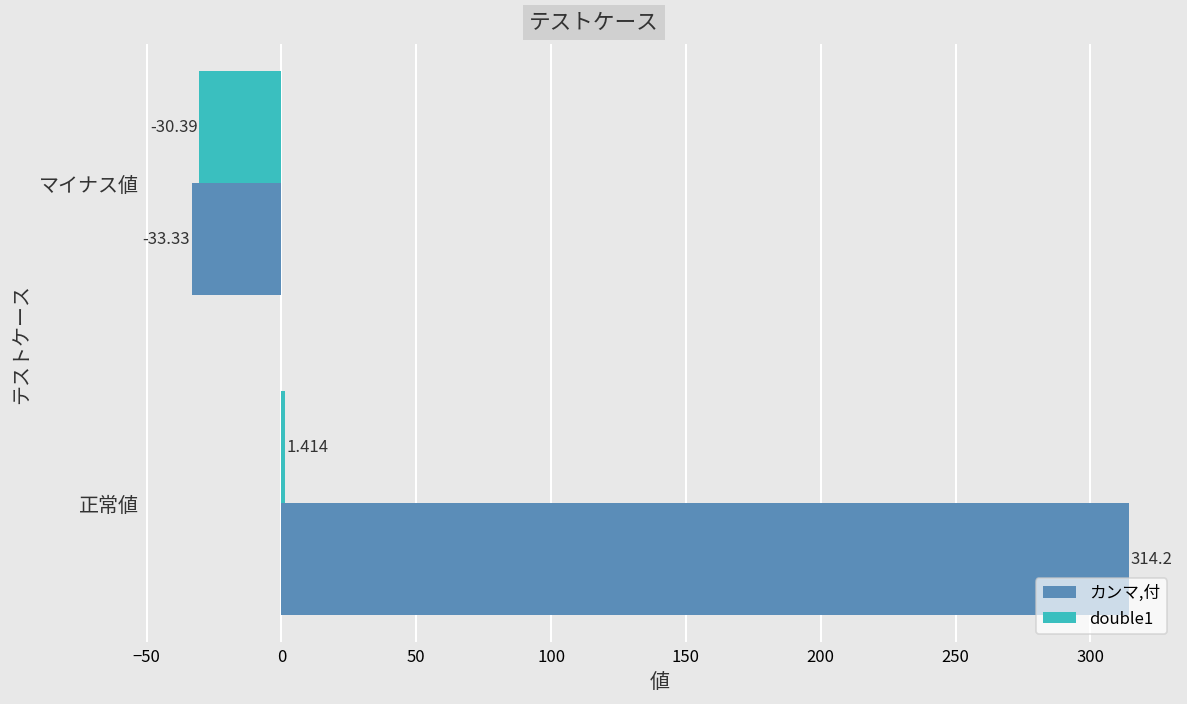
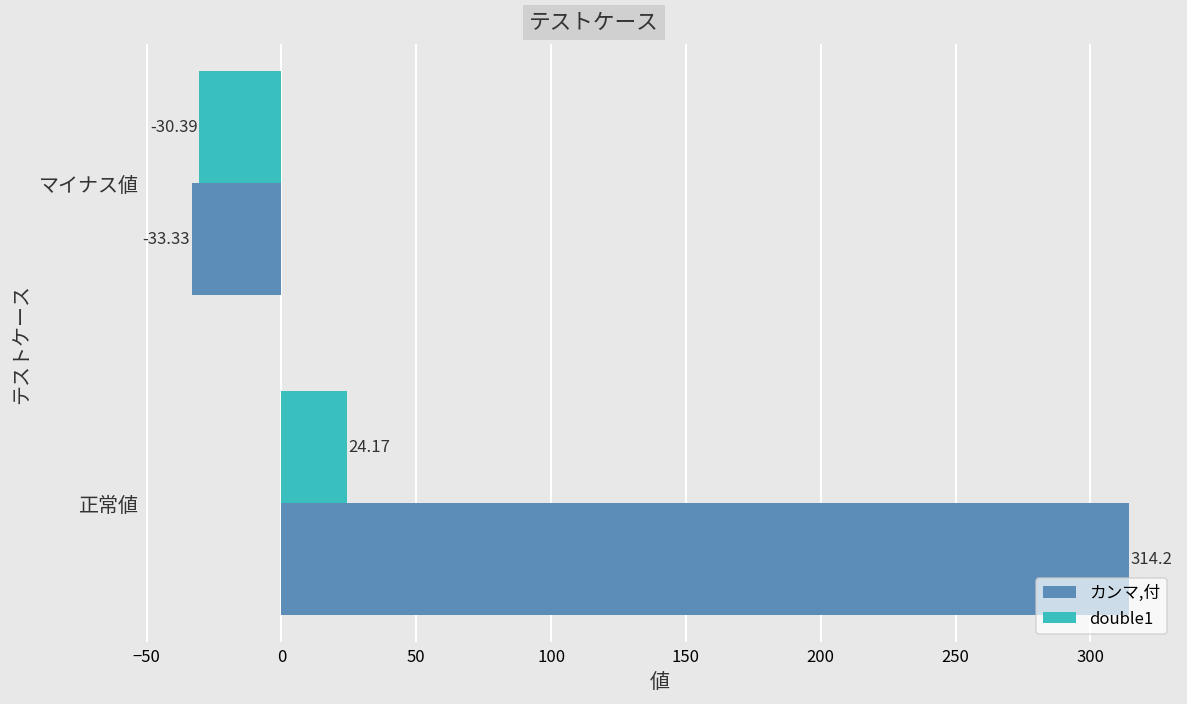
double1, 正常値: 1.414 -> 24.17
